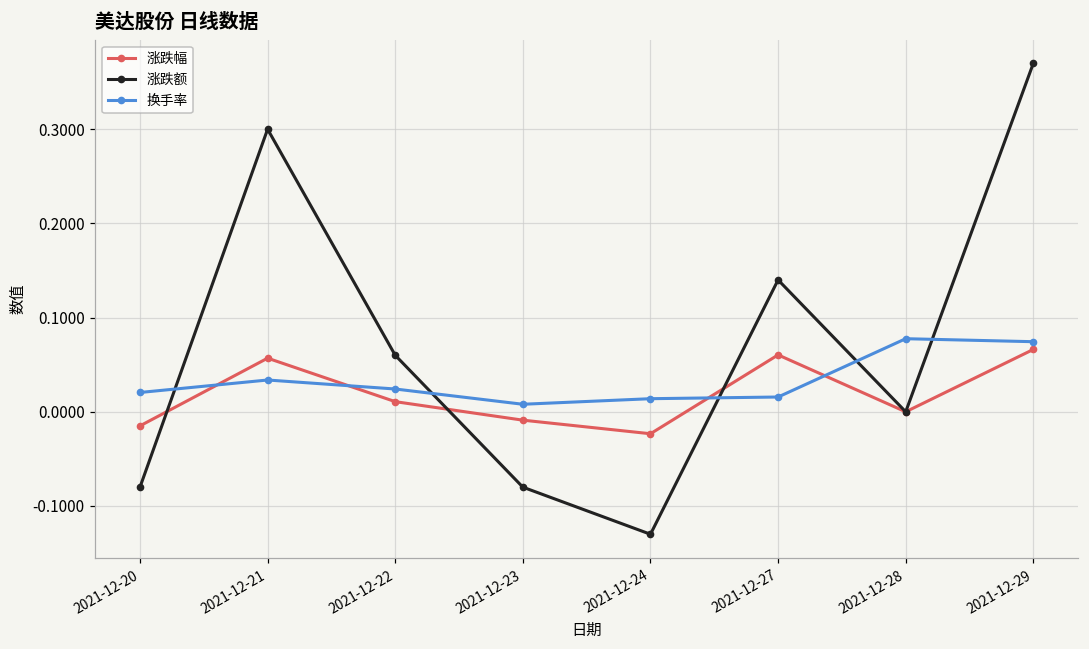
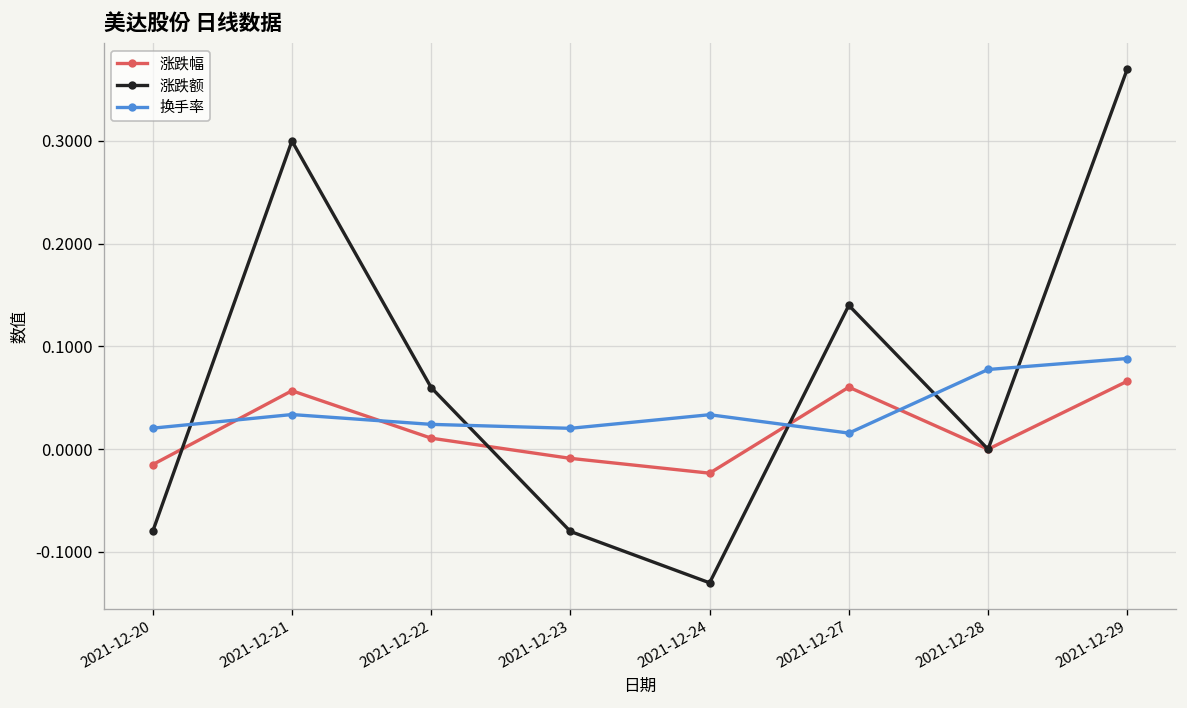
换手率, 2021-12-23: 0.01 -> 0.02
换手率, 2021-12-24: 0.01 -> 0.03
换手率, 2021-12-29: 0.07 -> 0.09
